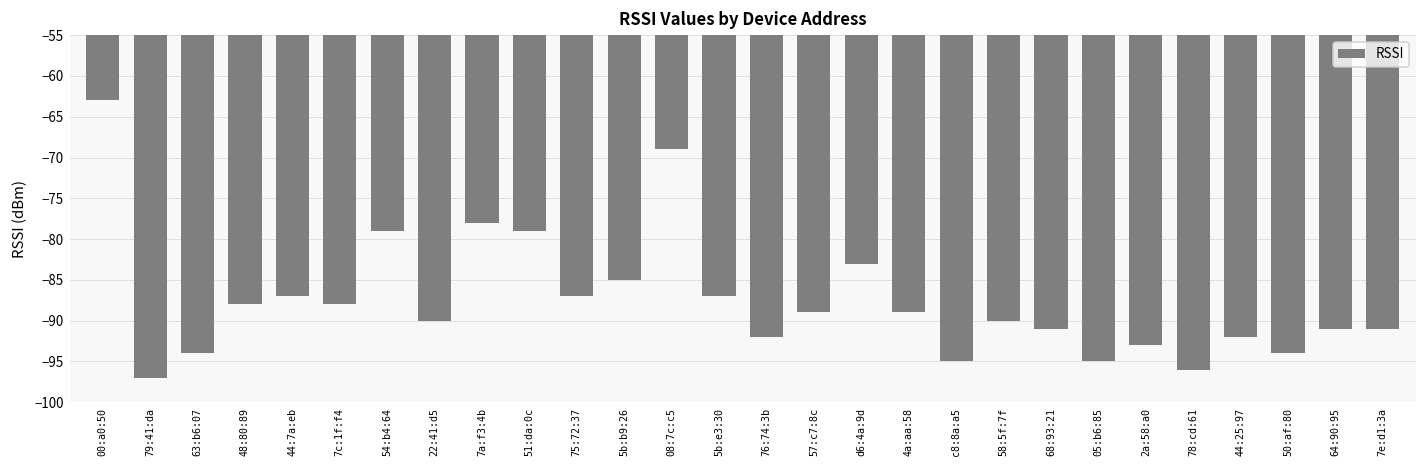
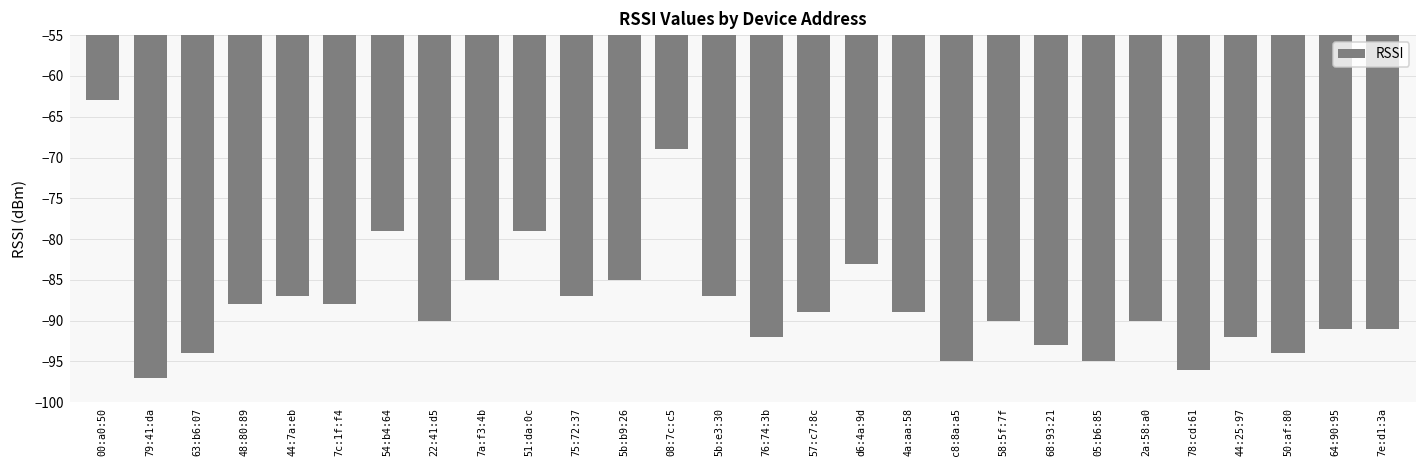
7a:f3:4b: -78 -> -85
68:93:21: -91 -> -93
2a:58:a0: -93 -> -90
